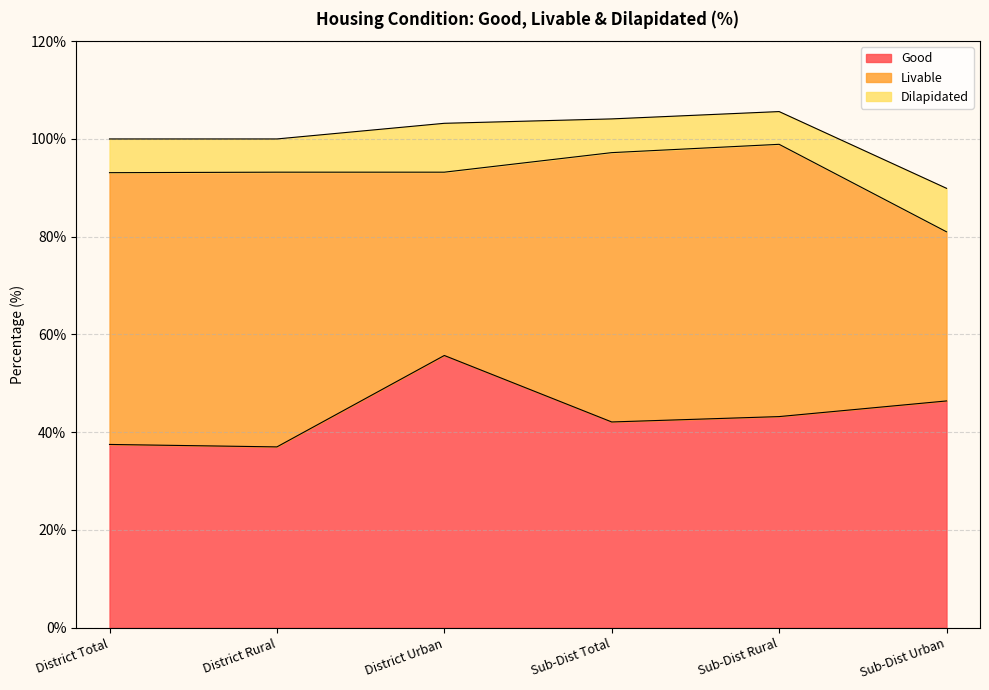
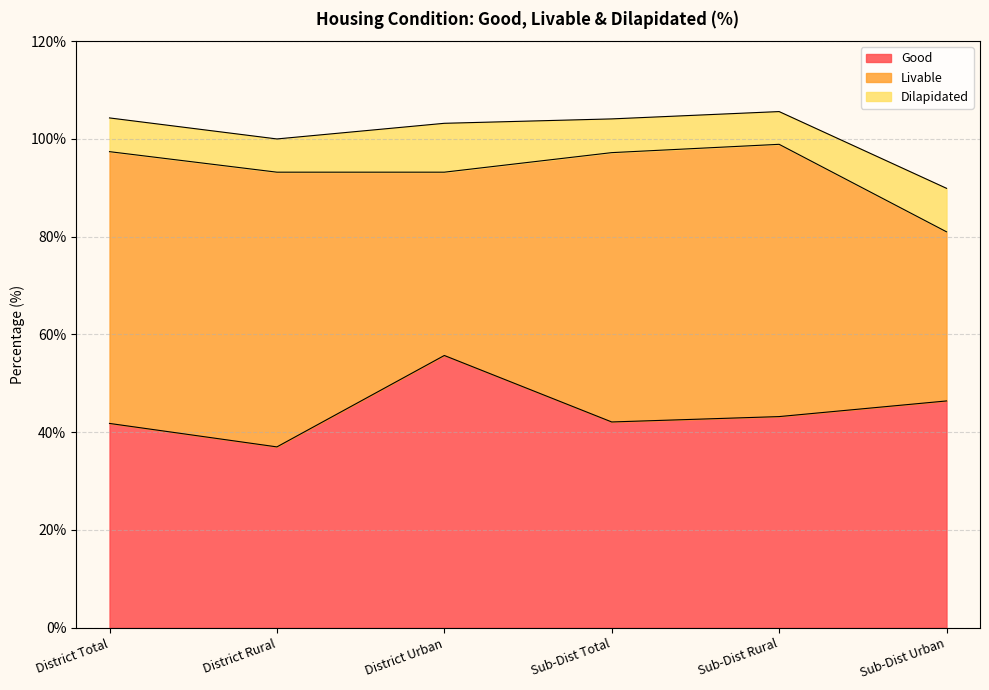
Good, District Total: 38% -> 42%
